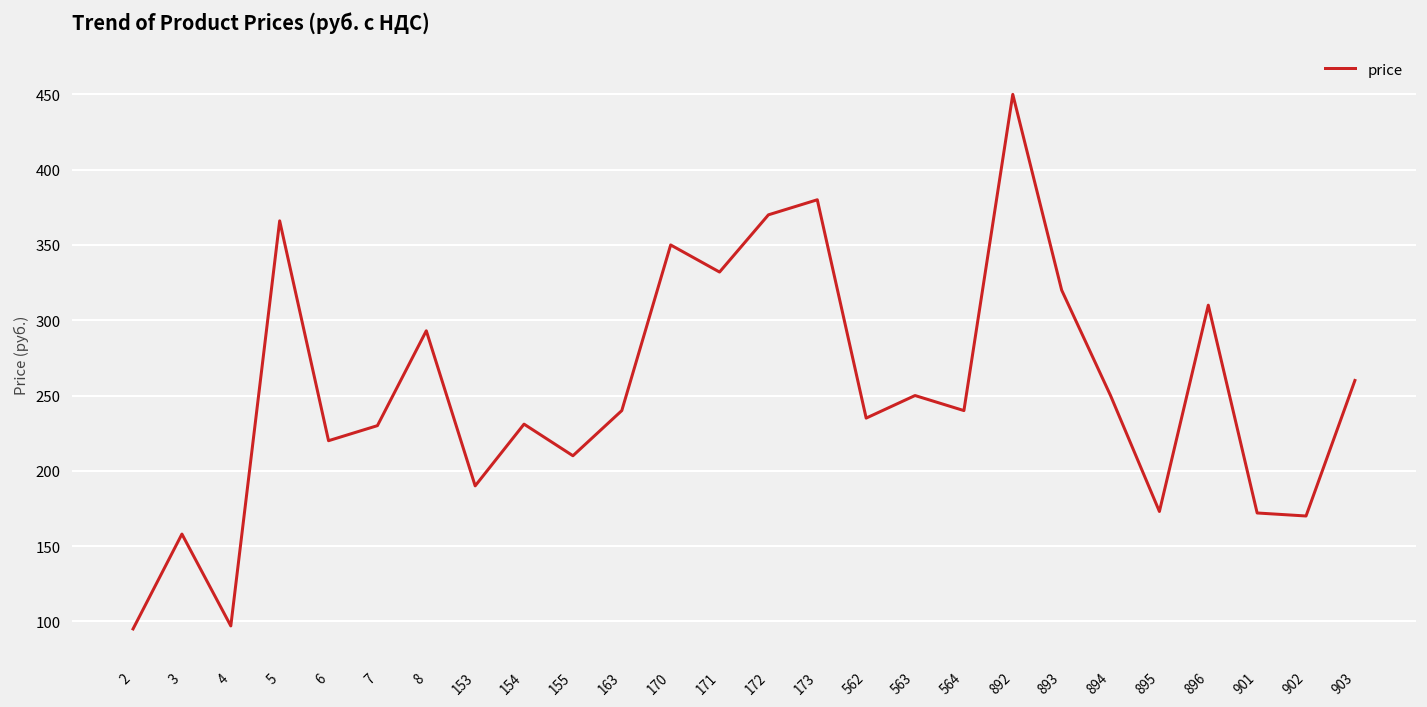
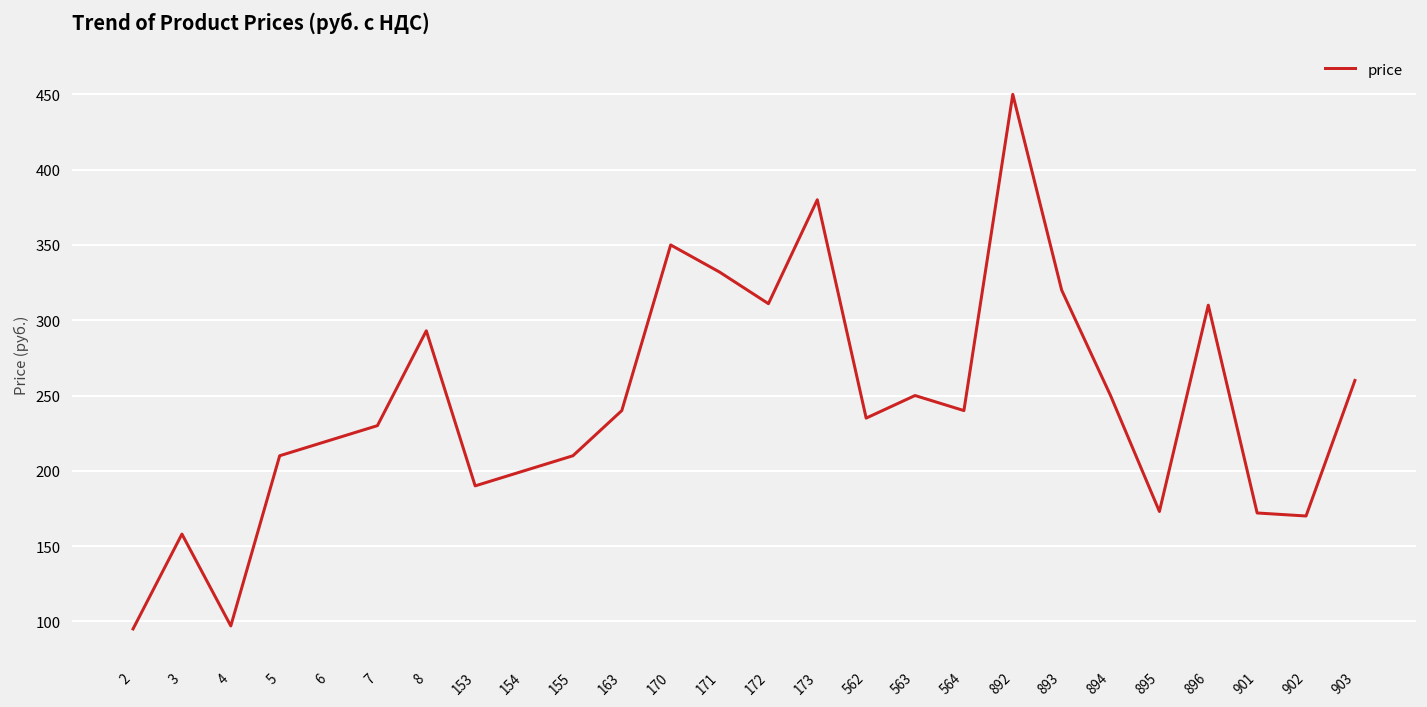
5: 366 -> 210
154: 231 -> 200
172: 370 -> 311
